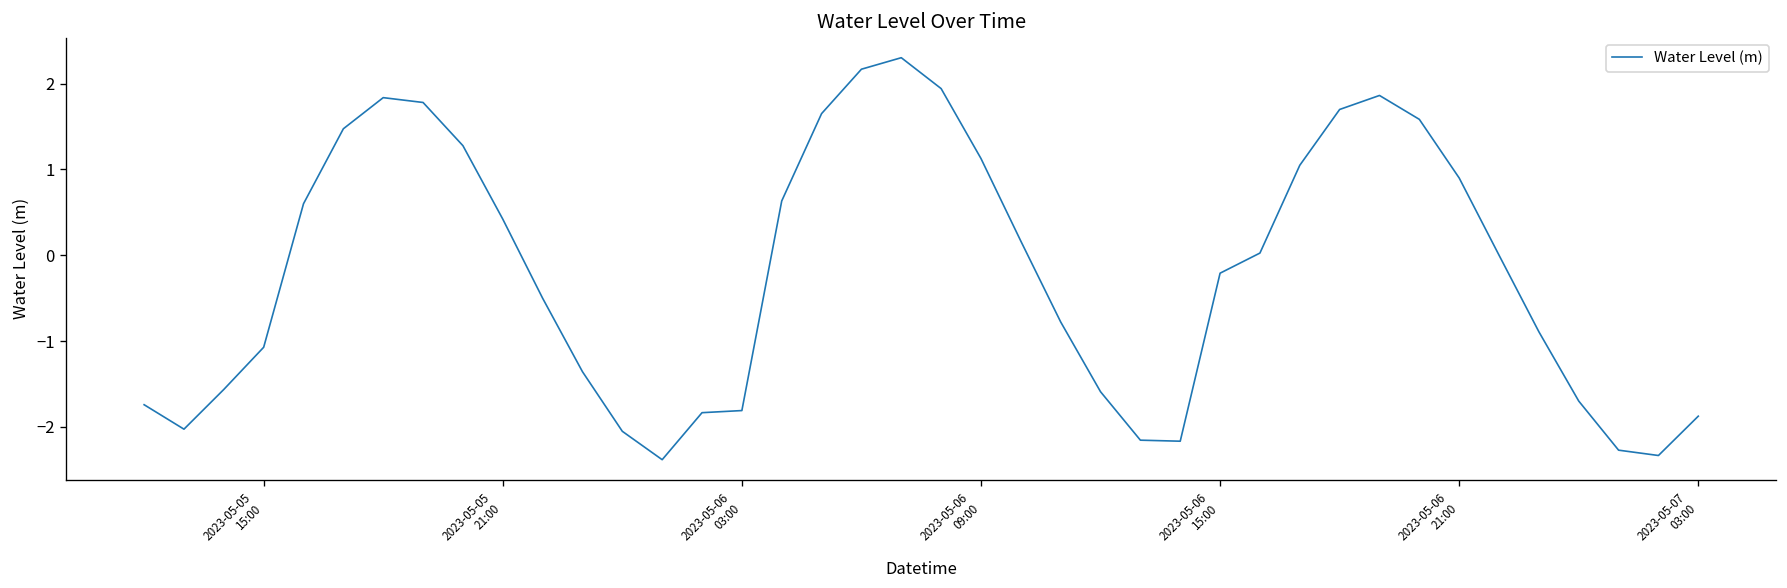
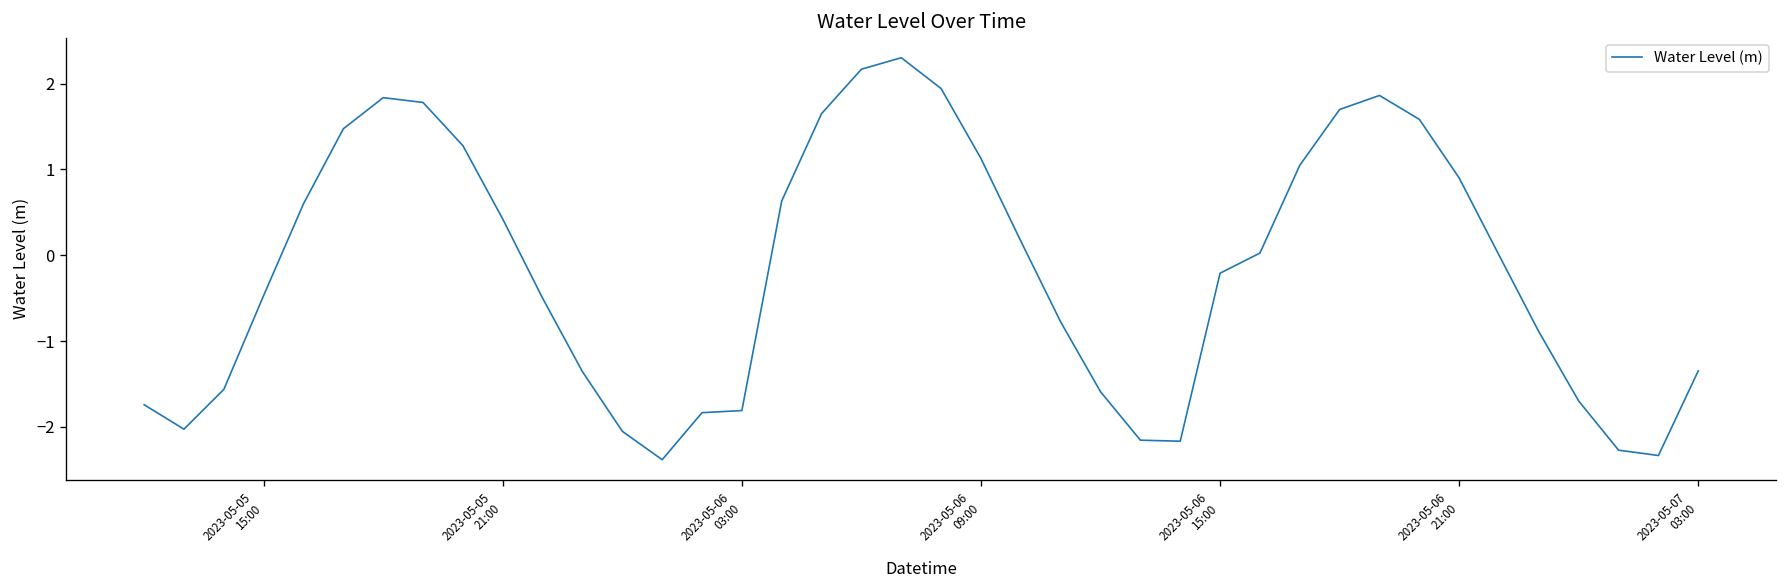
2023-05-05 15:00: -1.1 -> -0.5
2023-05-07 03:00: -1.9 -> -1.3
